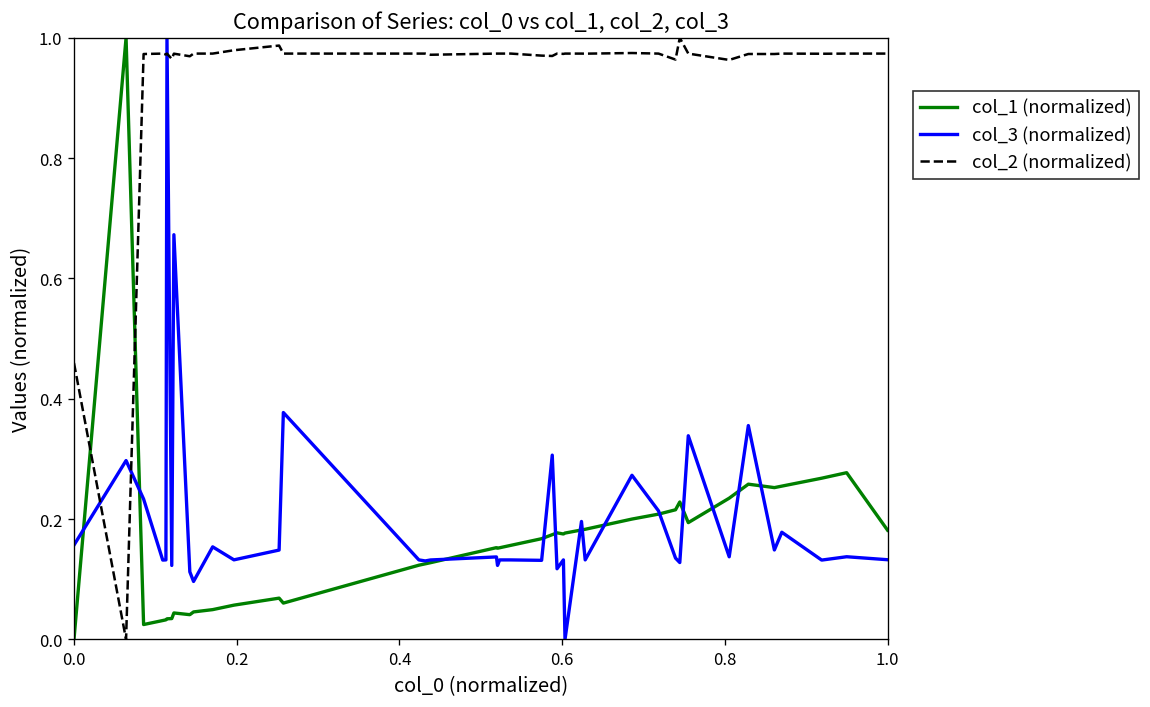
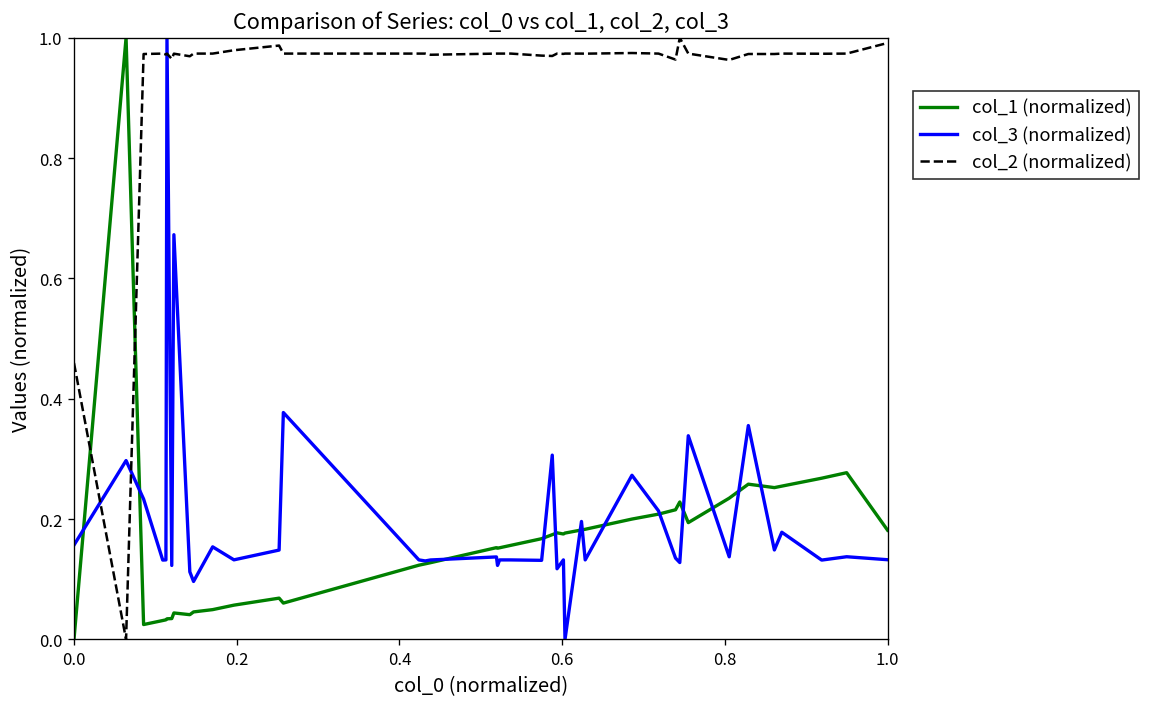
col_2 (normalized), 1.0: 0.97 -> 0.99
